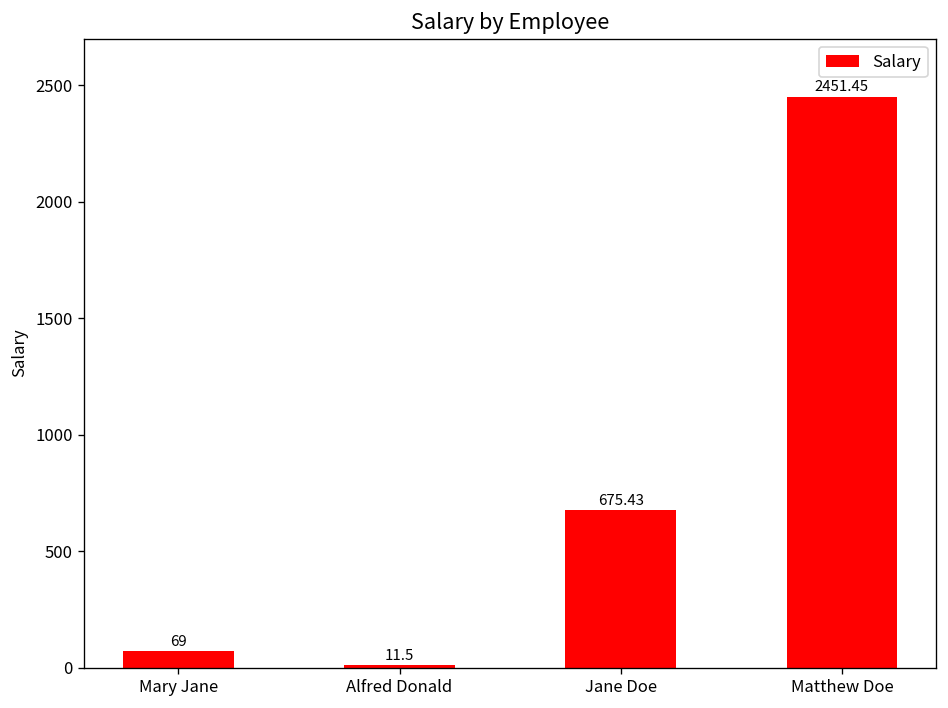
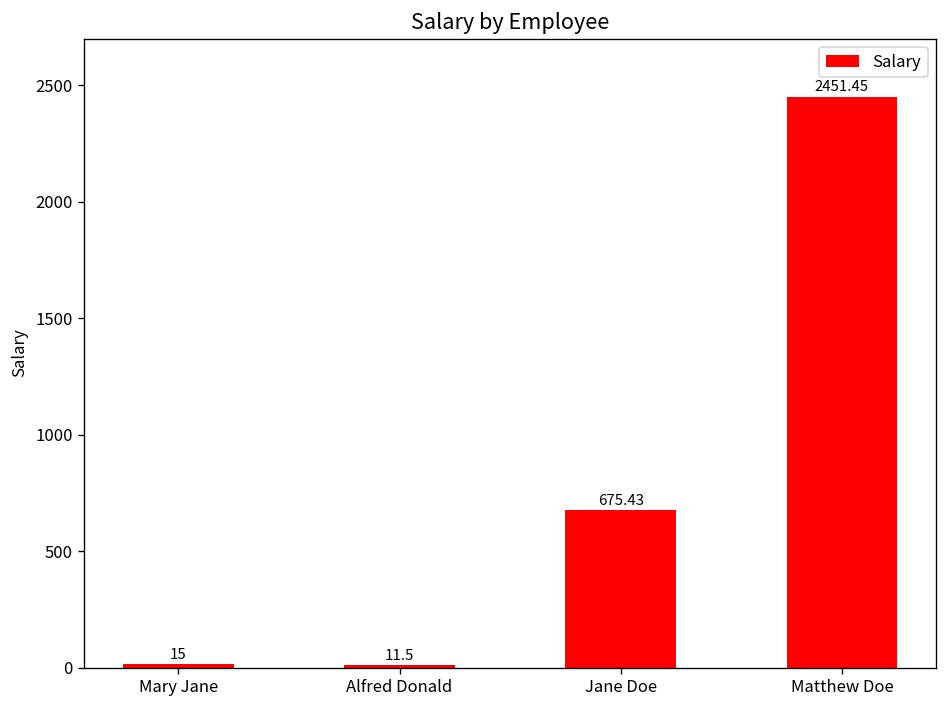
Mary Jane: 69 -> 15
